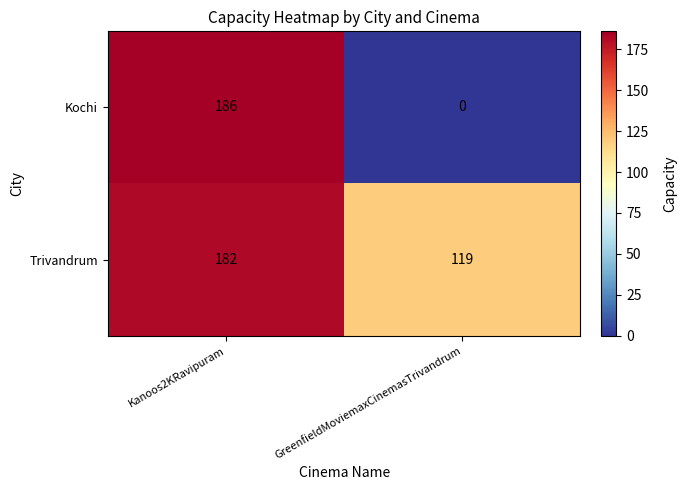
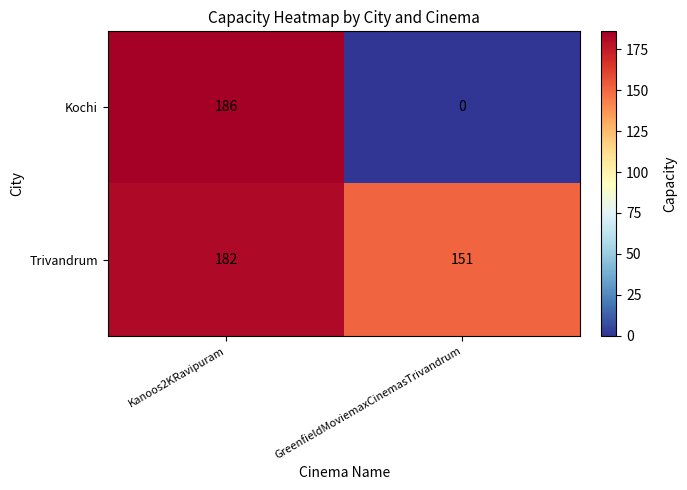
Trivandrum, GreenfieldMoviemaxCinemasTrivandrum: 119 -> 151
